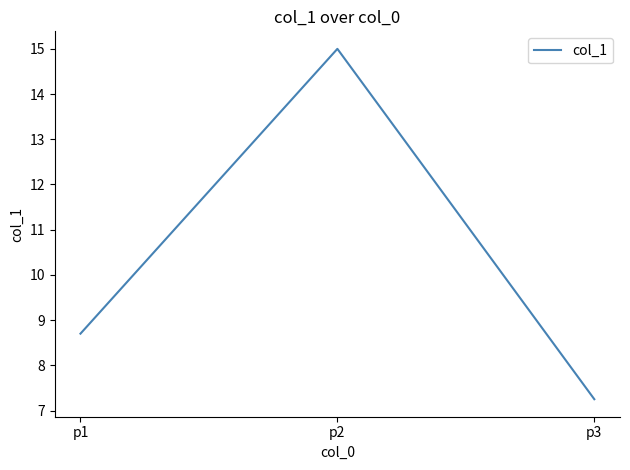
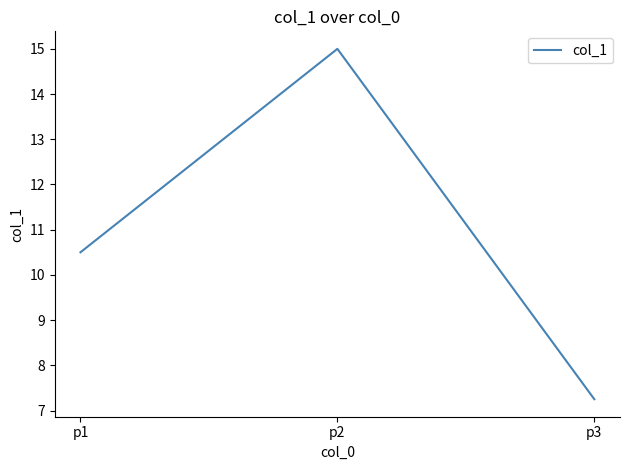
p1: 8.7 -> 10.5
